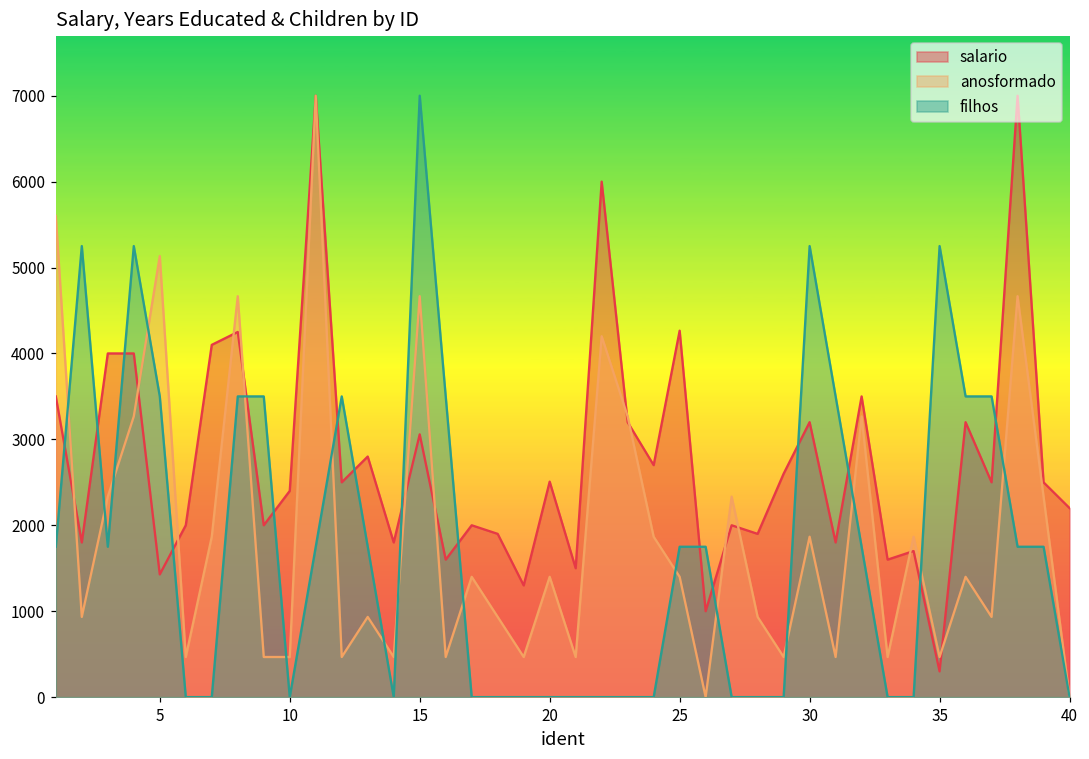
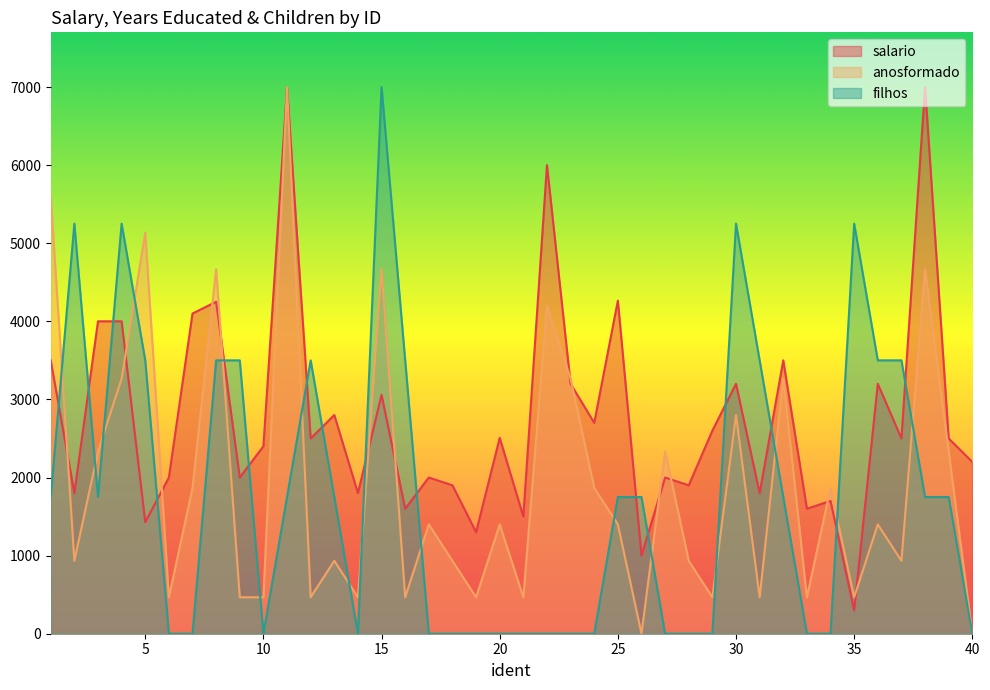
anosformado, 30: 1900 -> 2800
